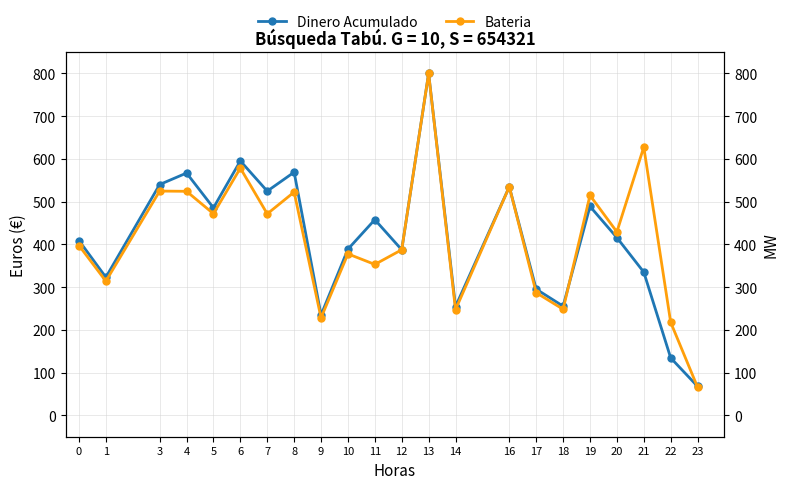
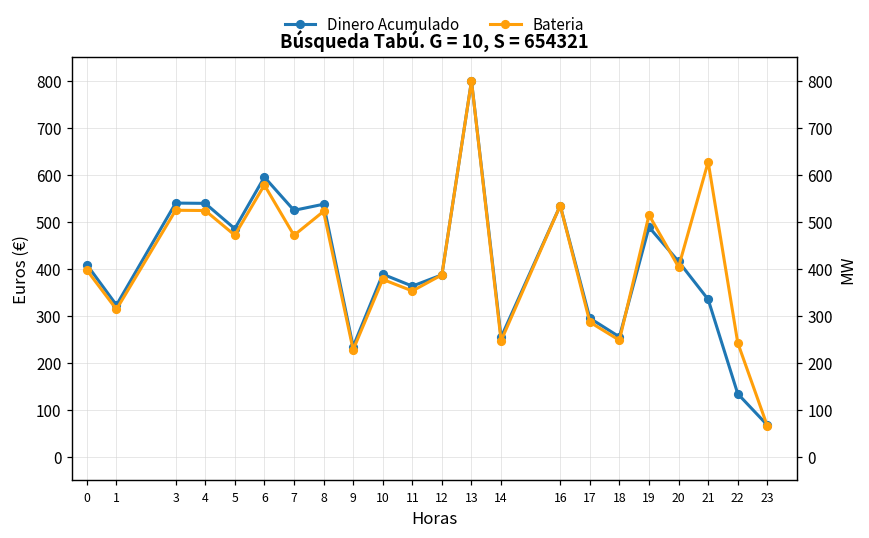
Dinero Acumulado, 4: 570 -> 540
Dinero Acumulado, 8: 570 -> 540
Dinero Acumulado, 11: 460 -> 360
Bateria, 20: 430 -> 400
Bateria, 22: 220 -> 240
